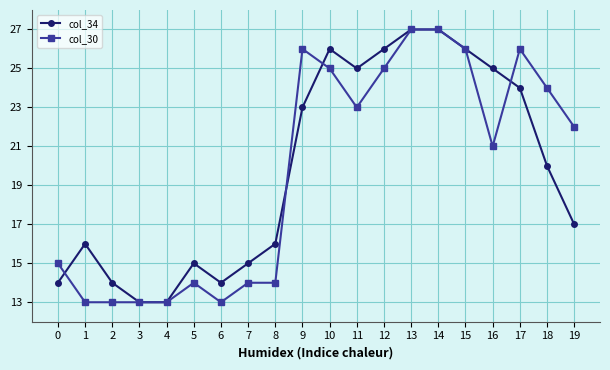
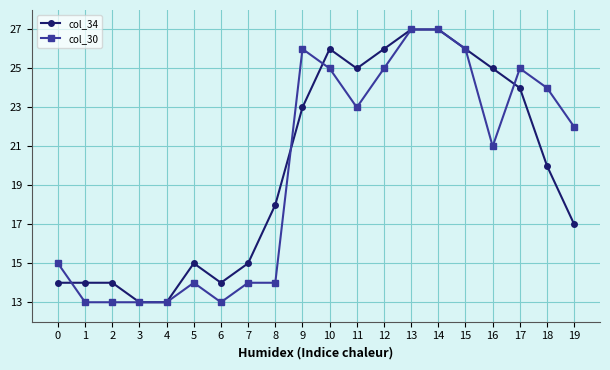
col_34, 1: 16 -> 14
col_34, 8: 16 -> 18
col_30, 17: 26 -> 25
